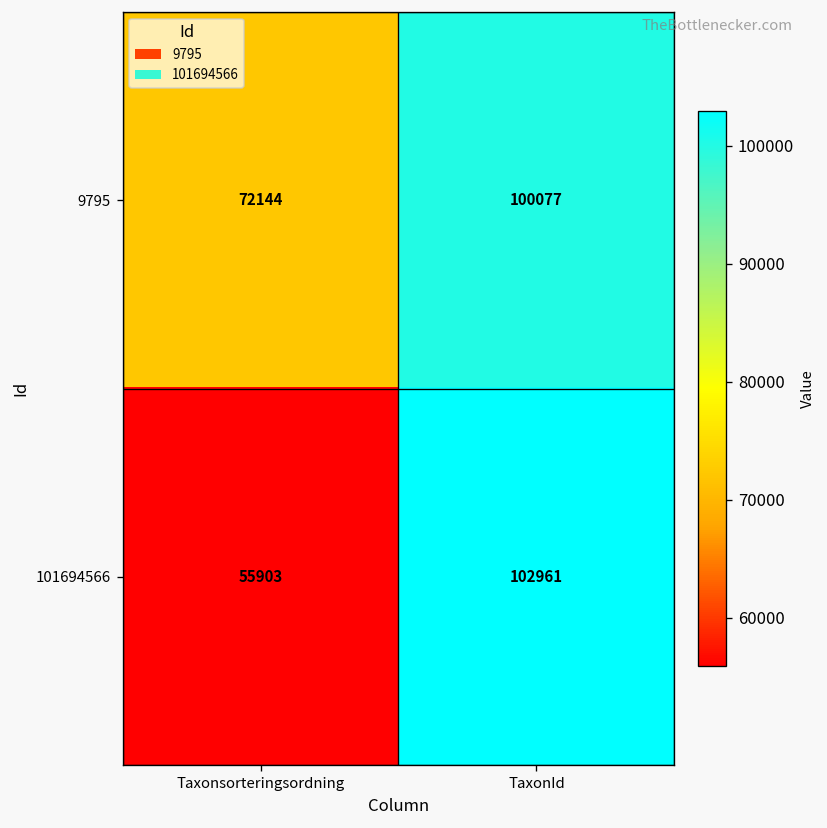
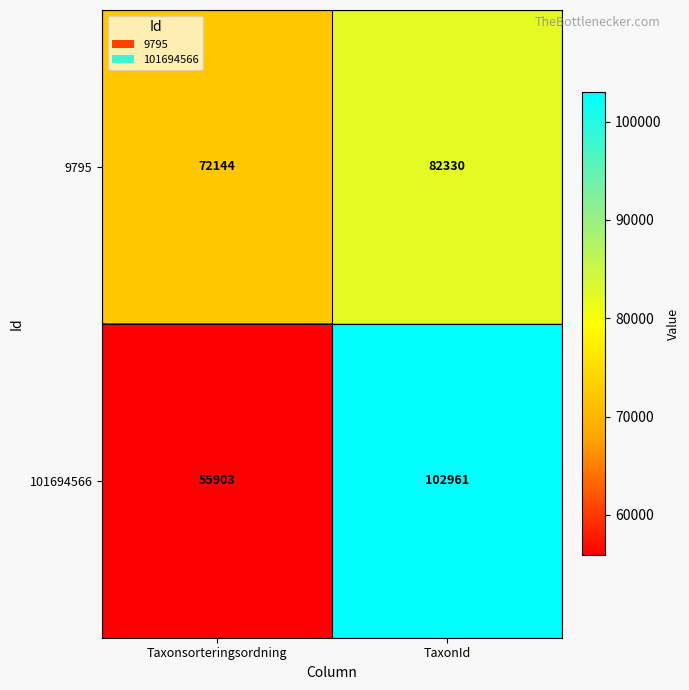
9795, TaxonId: 100077 -> 82330
